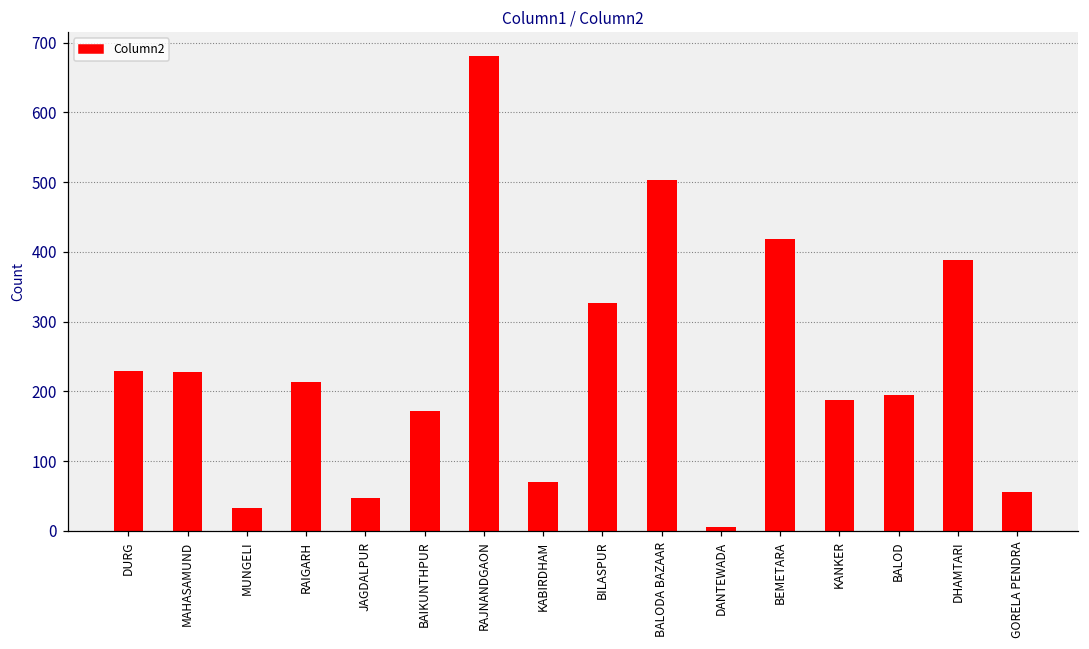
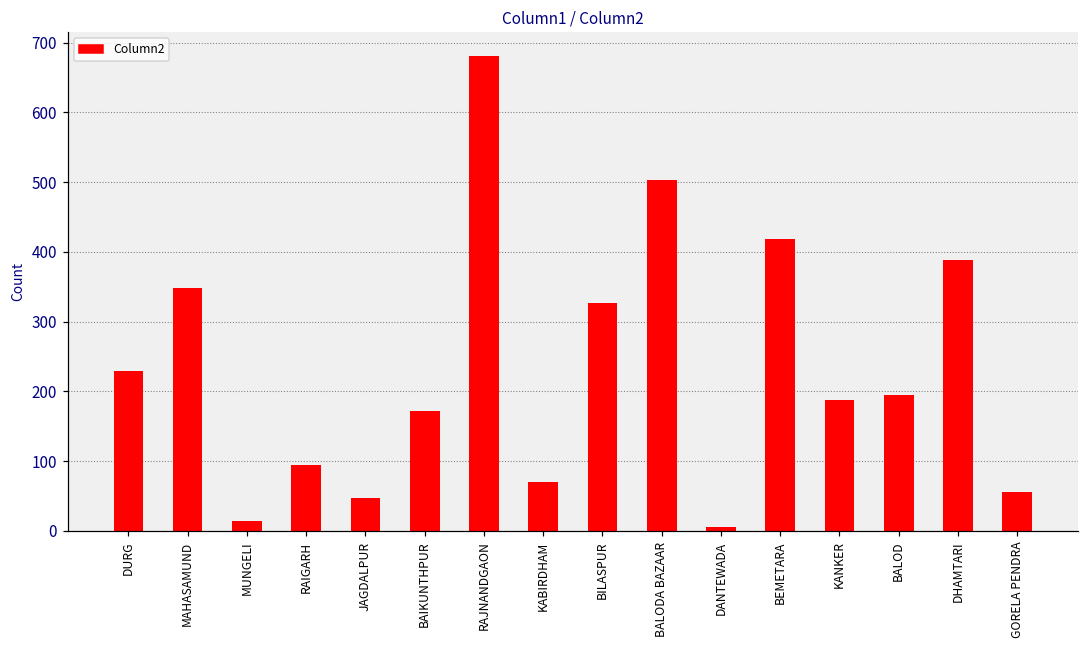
MAHASAMUND: 230 -> 350
MUNGELI: 30 -> 10
RAIGARH: 210 -> 100
